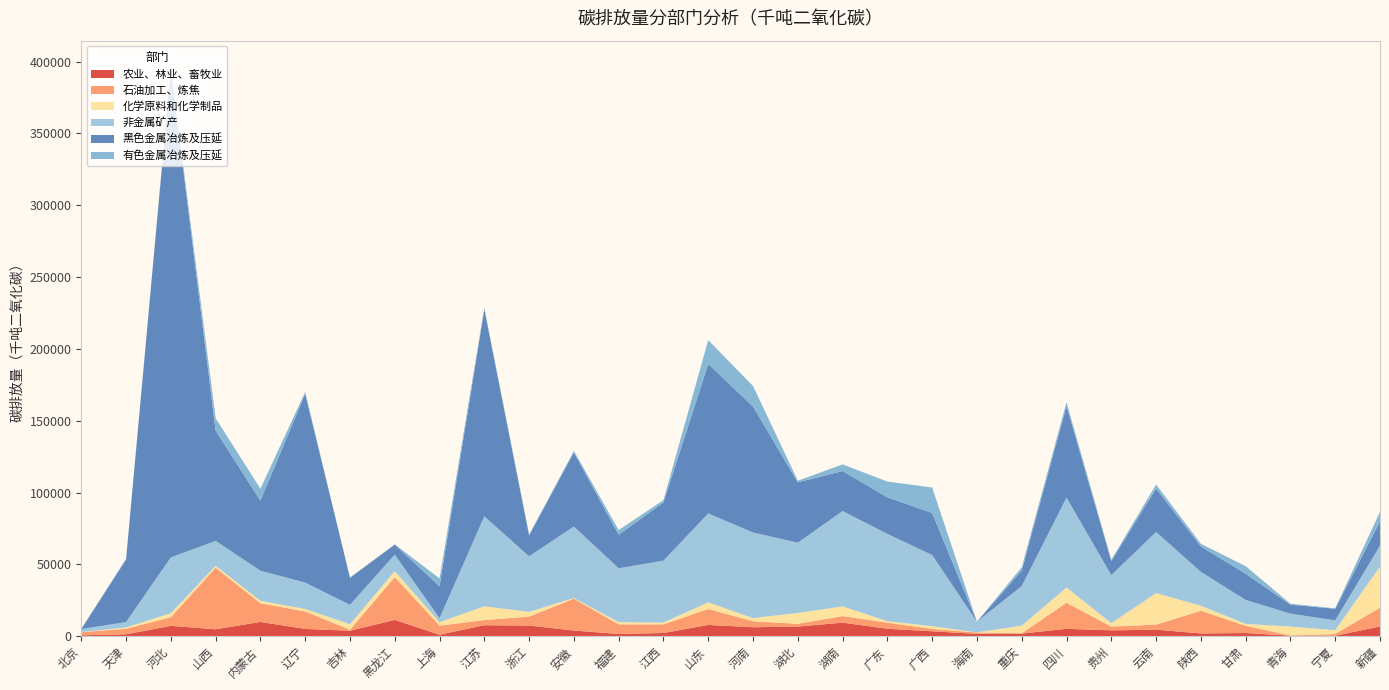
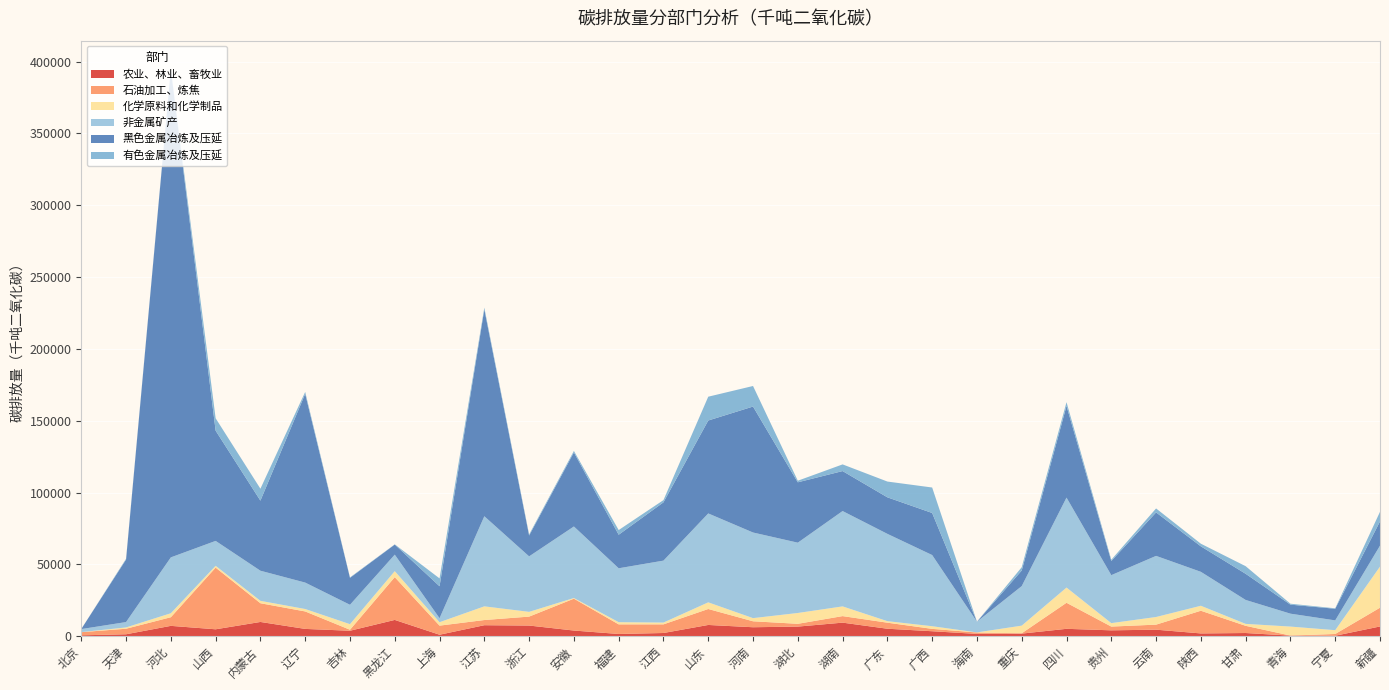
黑色金属冶炼及压延, 山东: 104000 -> 65000
化学原料和化学制品, 云南: 22000 -> 5000
